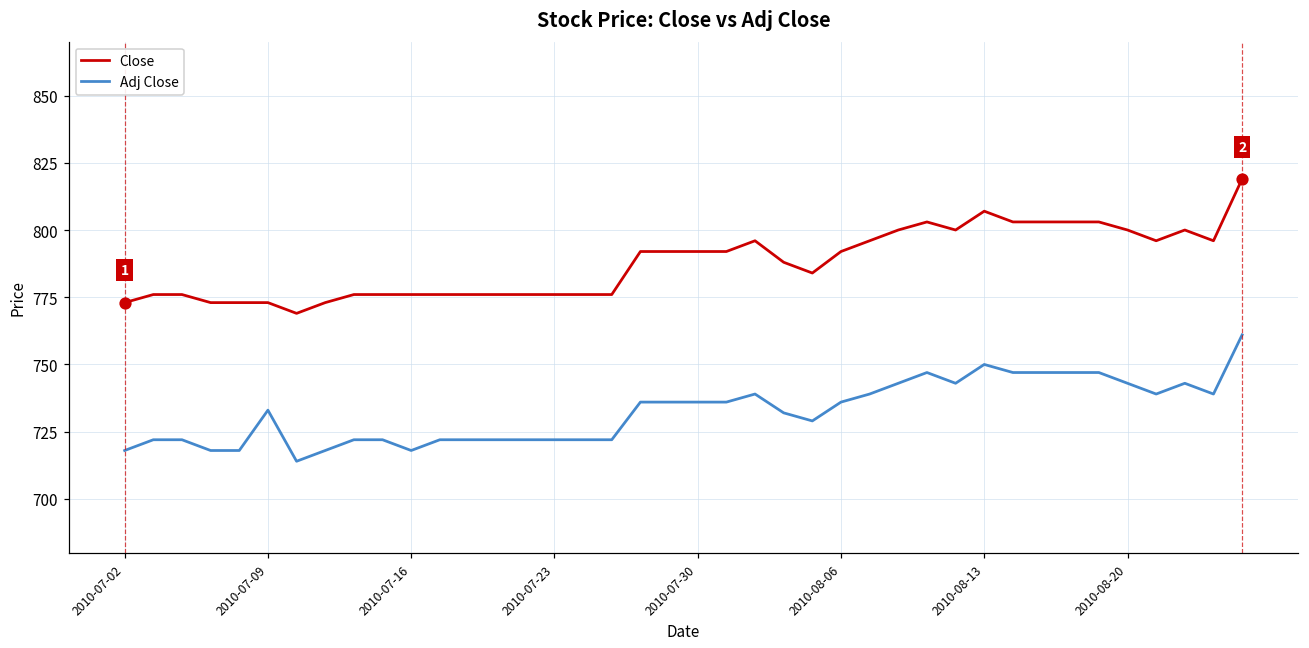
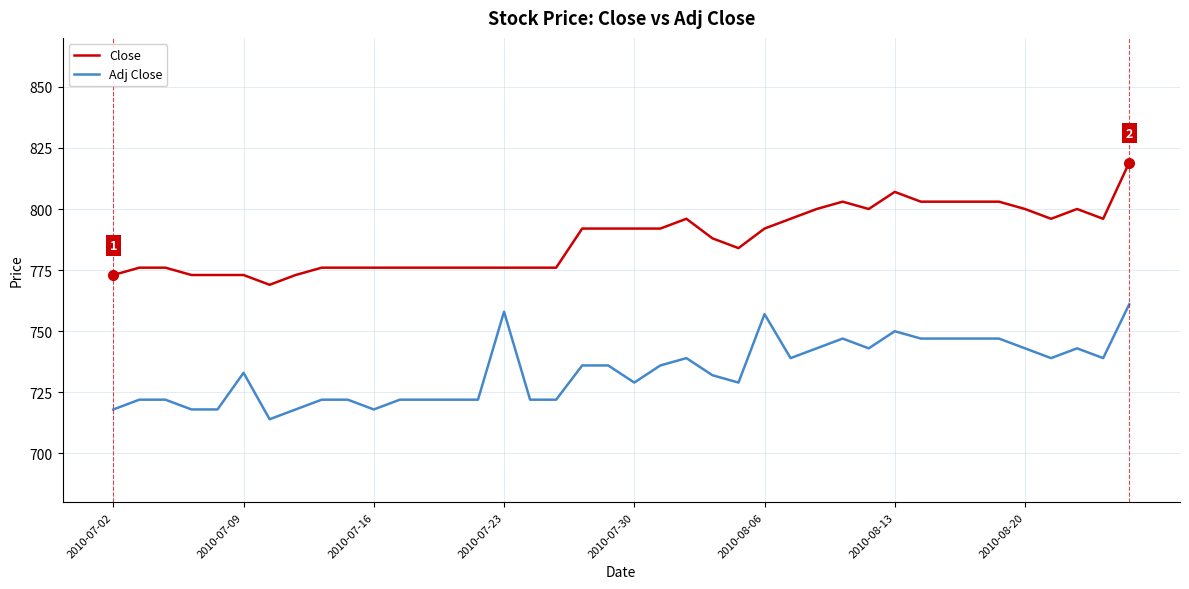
Adj Close, 2010-07-23: 722 -> 758
Adj Close, 2010-07-30: 736 -> 729
Adj Close, 2010-08-06: 736 -> 757
